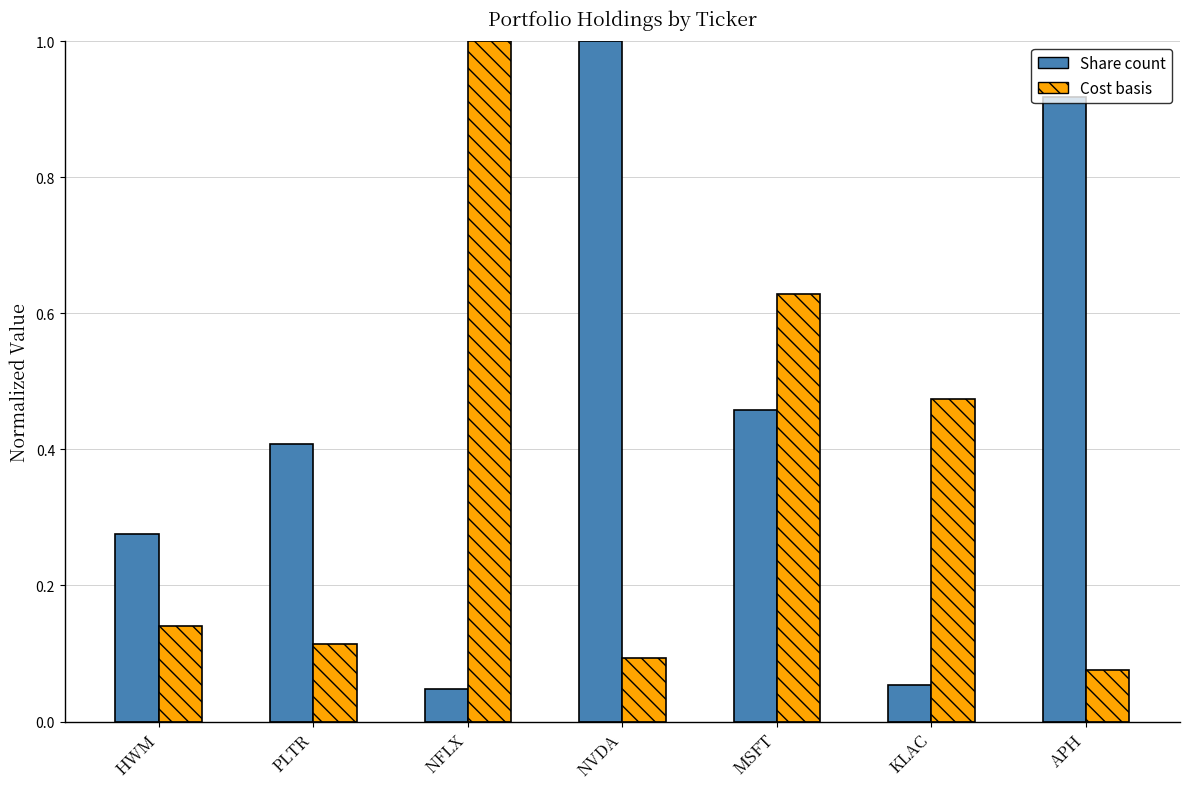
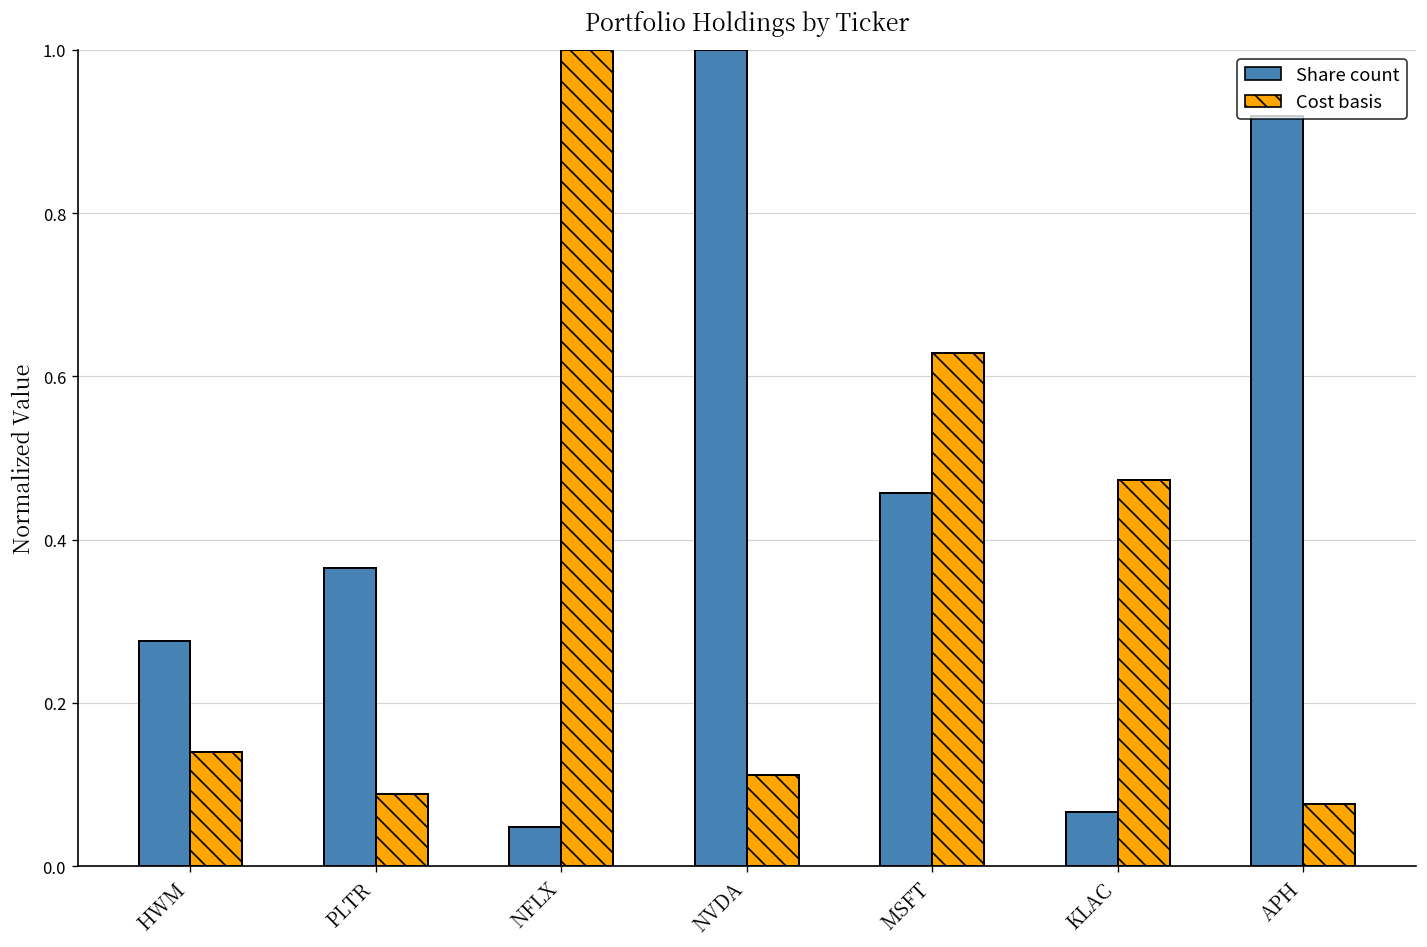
Share count, PLTR: 0.41 -> 0.37
Cost basis, PLTR: 0.11 -> 0.09
Cost basis, NVDA: 0.09 -> 0.11
Share count, KLAC: 0.05 -> 0.07
